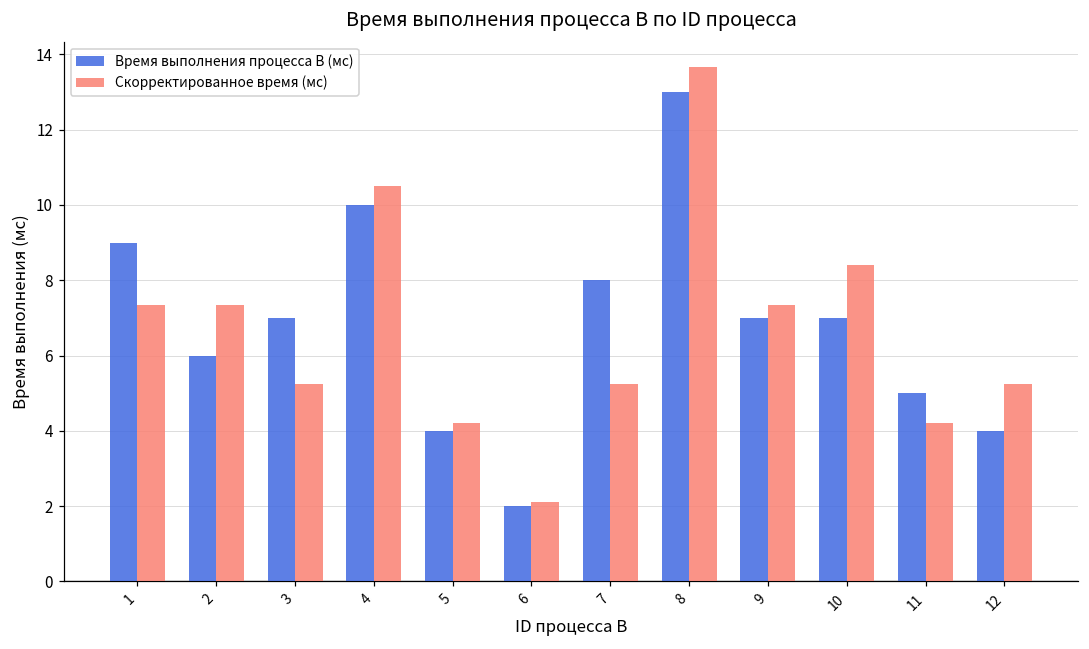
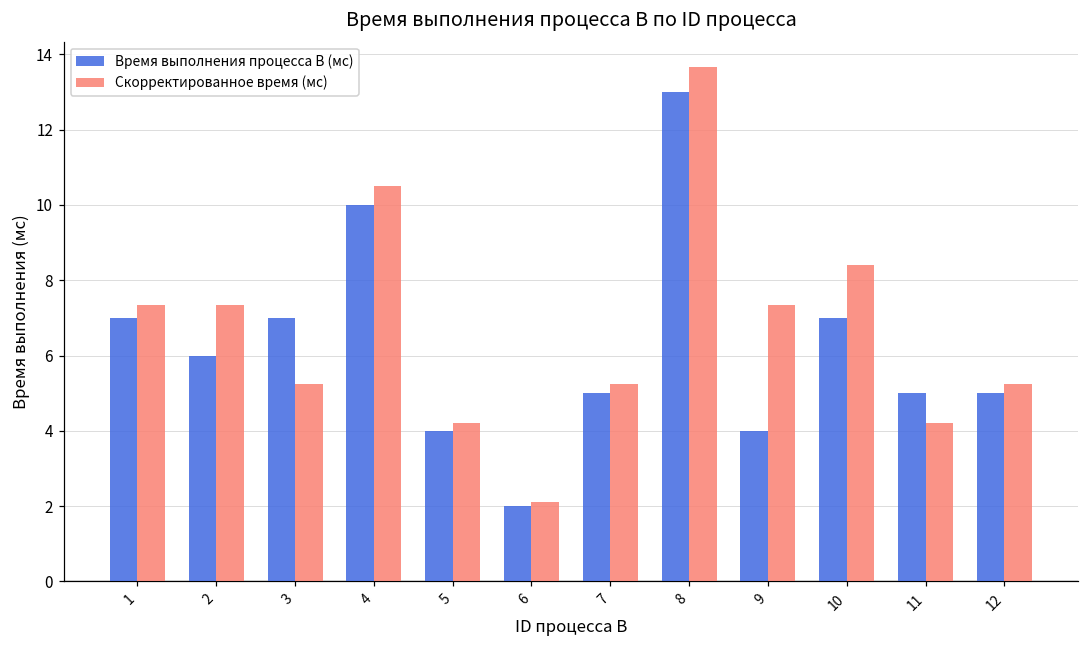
Время выполнения процесса B (мс), 1: 9 -> 7
Время выполнения процесса B (мс), 7: 8 -> 5
Время выполнения процесса B (мс), 9: 7 -> 4
Время выполнения процесса B (мс), 12: 4 -> 5
